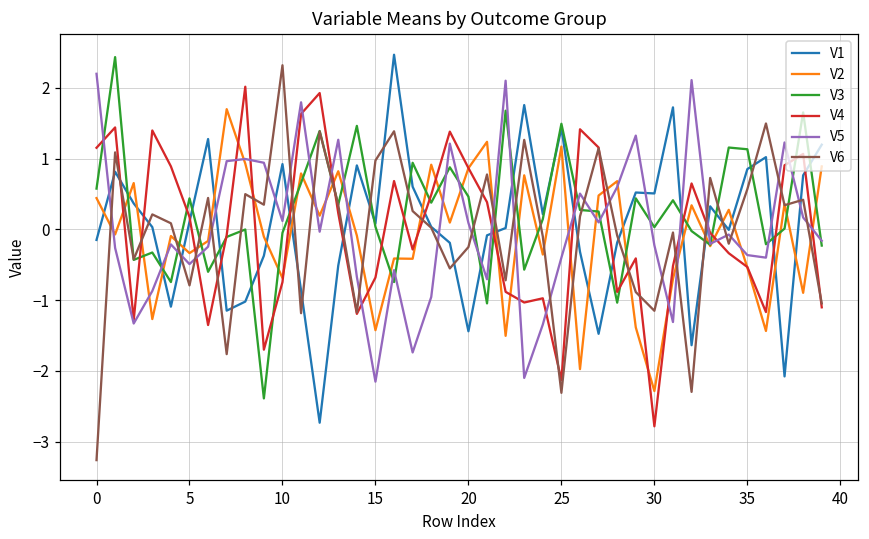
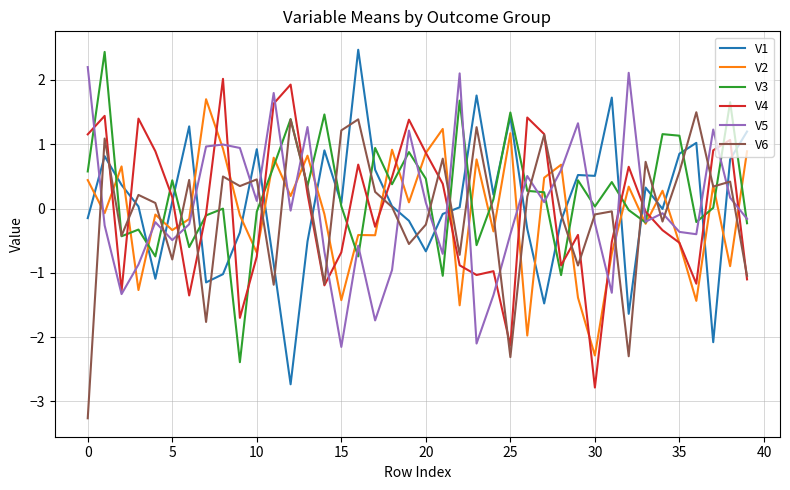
V6, 10: 2.3 -> 0.5
V6, 15: 1.0 -> 1.2
V1, 20: -1.4 -> -0.7
V6, 30: -1.2 -> -0.1
